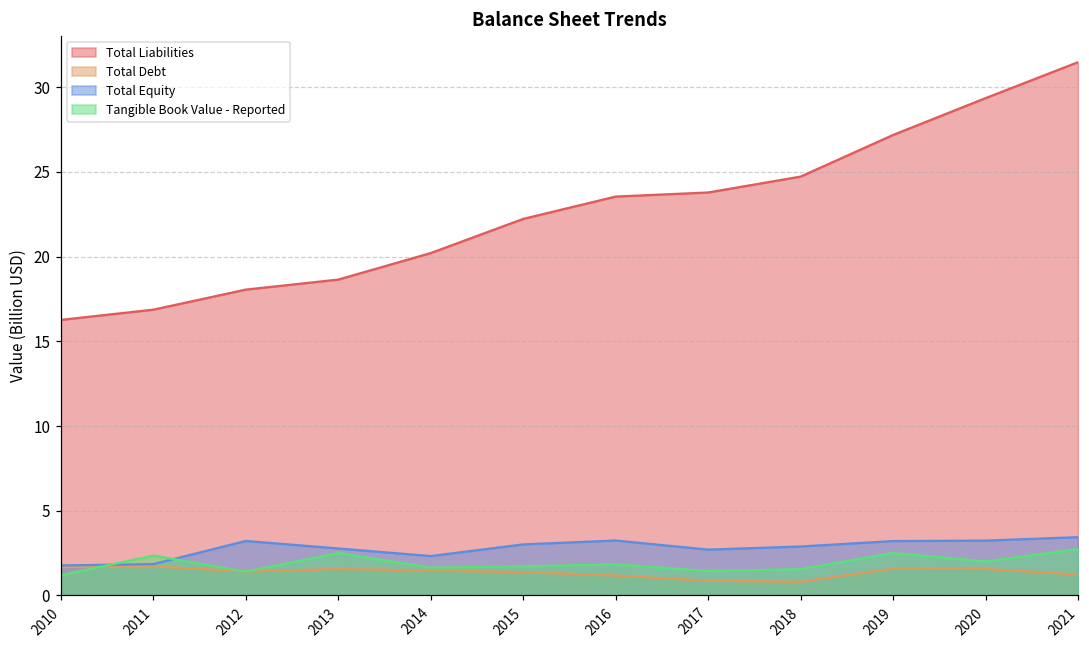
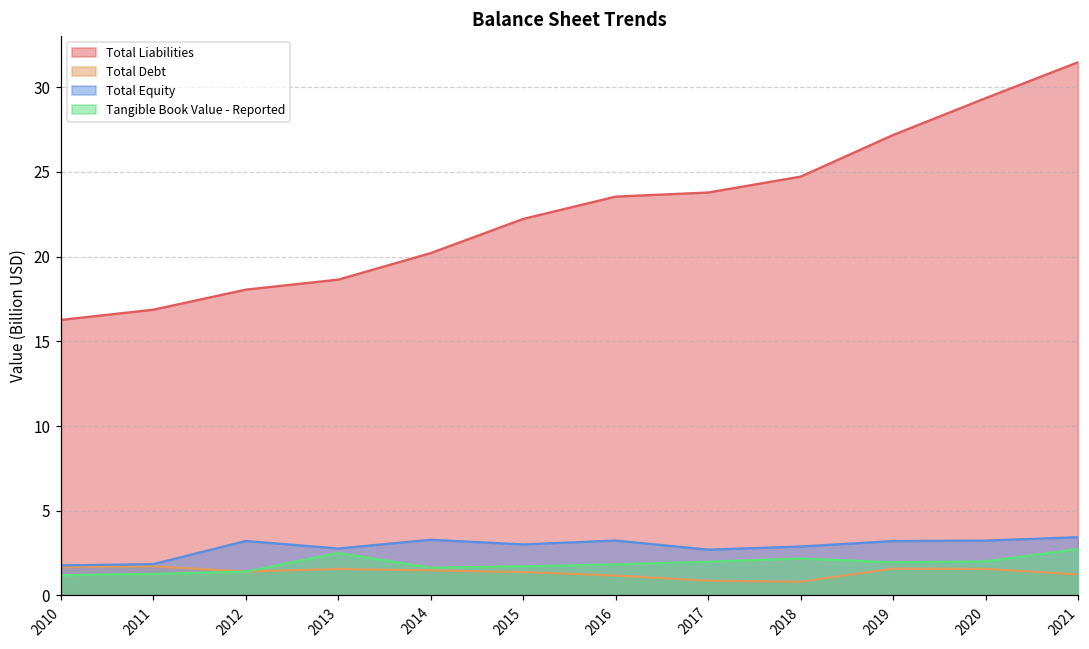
Tangible Book Value - Reported, 2011: 2.4 -> 1.3
Total Equity, 2014: 2.3 -> 3.3
Tangible Book Value - Reported, 2017: 1.4 -> 2.0
Tangible Book Value - Reported, 2018: 1.5 -> 2.2
Tangible Book Value - Reported, 2019: 2.5 -> 2.0
